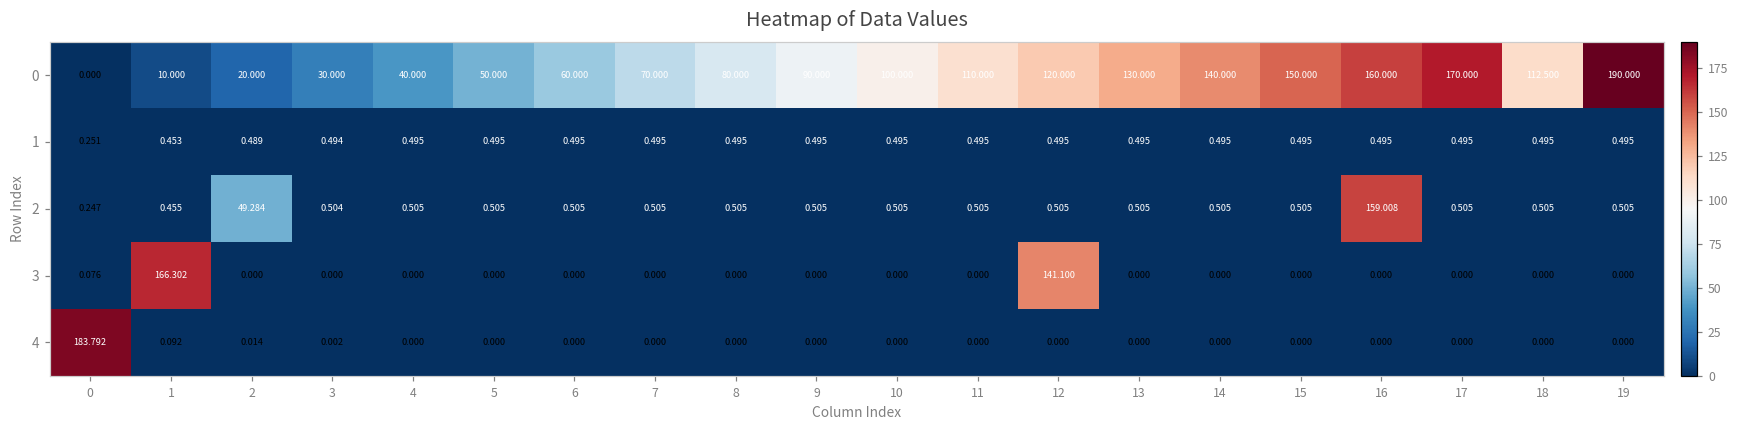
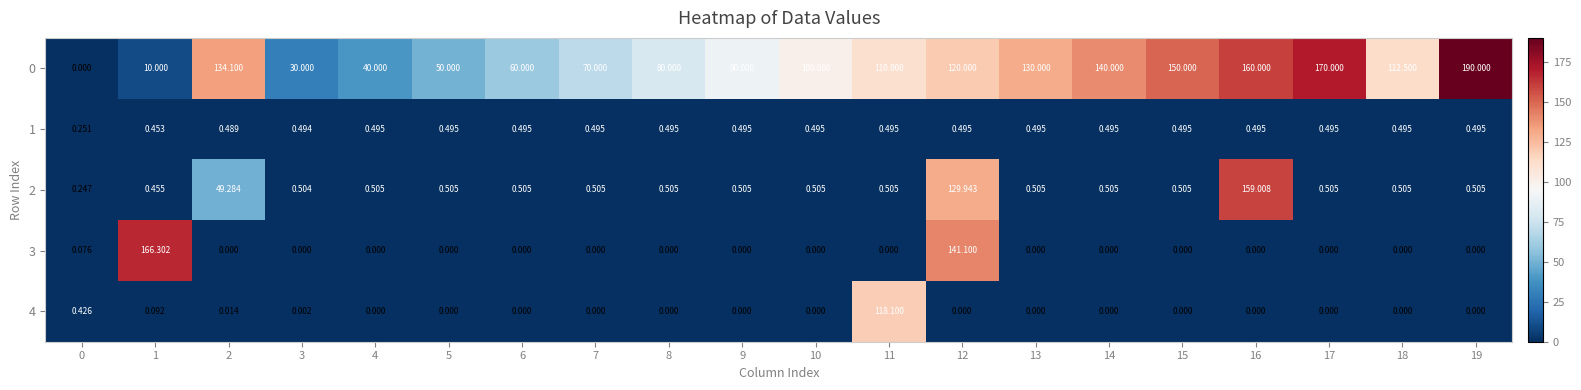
0, 2: 20.000 -> 134.100
2, 12: 0.505 -> 129.943
4, 0: 183.792 -> 0.426
4, 11: 0.000 -> 118.100
